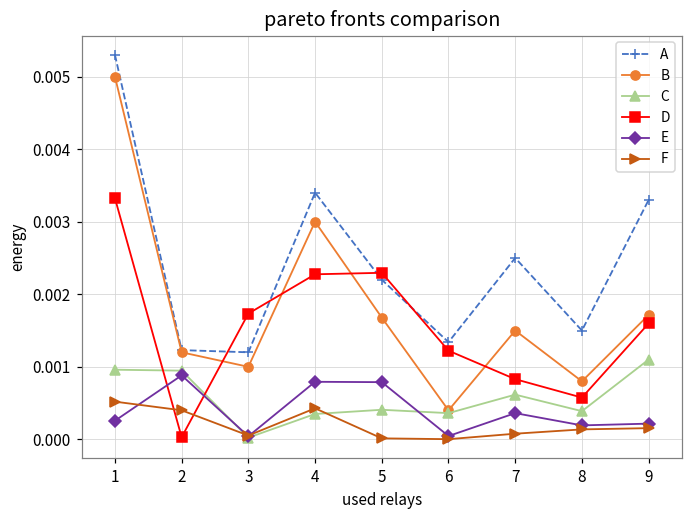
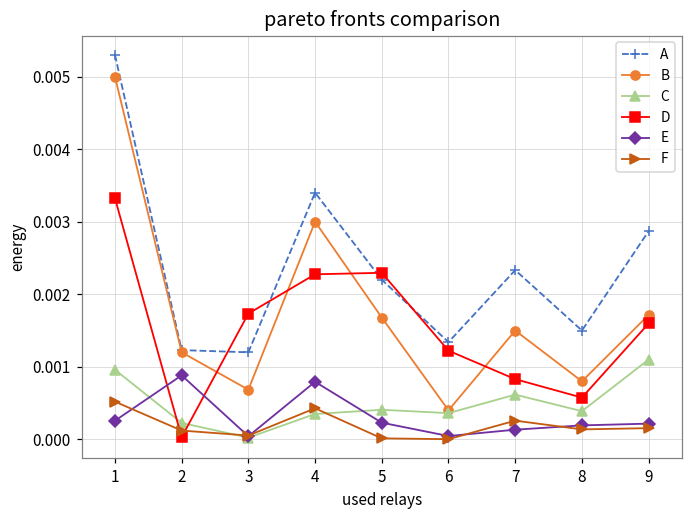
C, 2: 0.0009 -> 0.0002
F, 2: 0.0004 -> 0.0001
B, 3: 0.0010 -> 0.0007
E, 5: 0.0008 -> 0.0002
A, 7: 0.0025 -> 0.0023
E, 7: 0.0004 -> 0.0001
F, 7: 0.0001 -> 0.0003
A, 9: 0.0033 -> 0.0029
